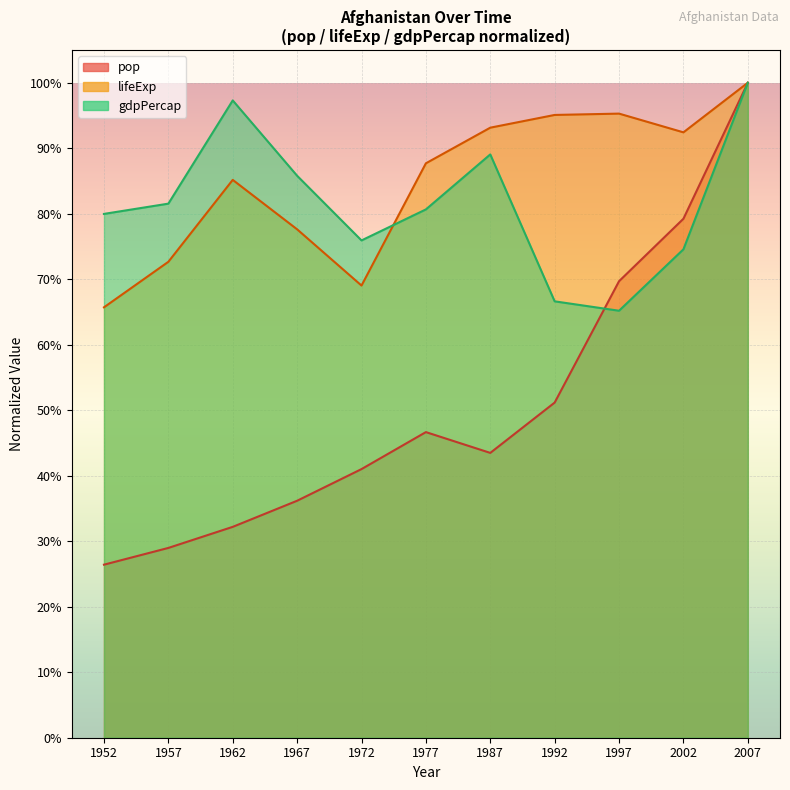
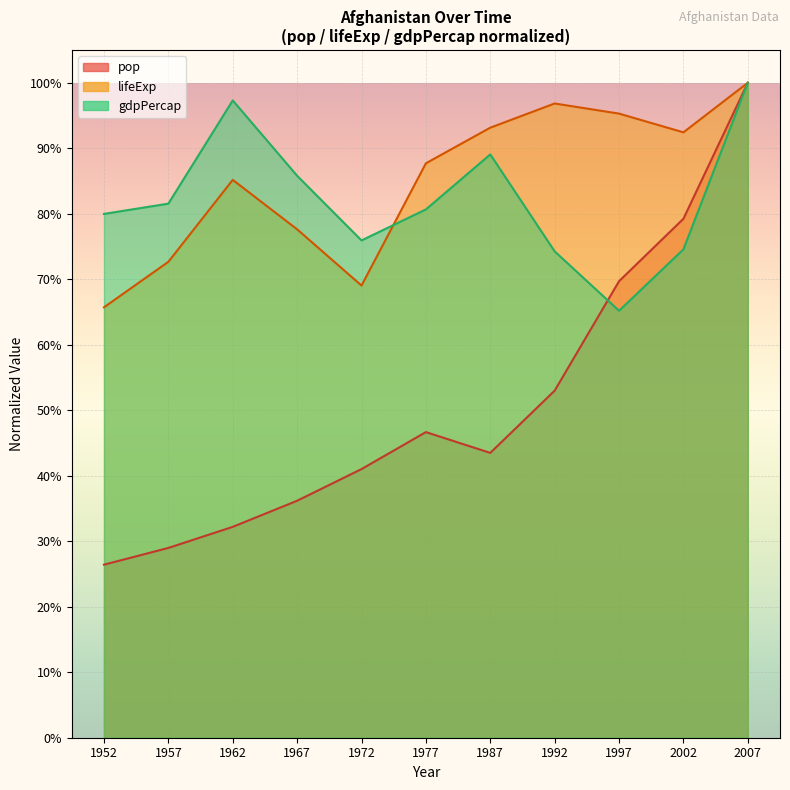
pop, 1992: 51% -> 53%
lifeExp, 1992: 95% -> 97%
gdpPercap, 1992: 67% -> 74%
